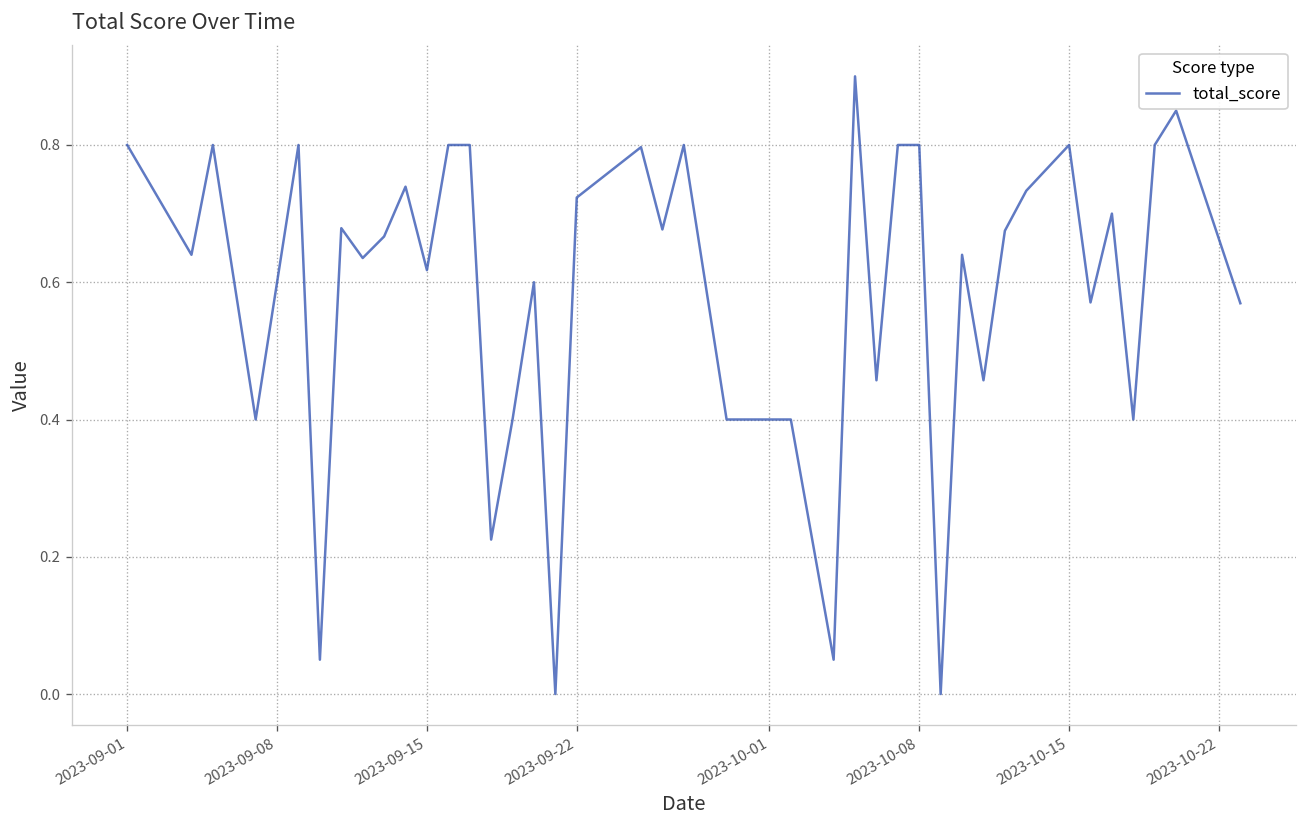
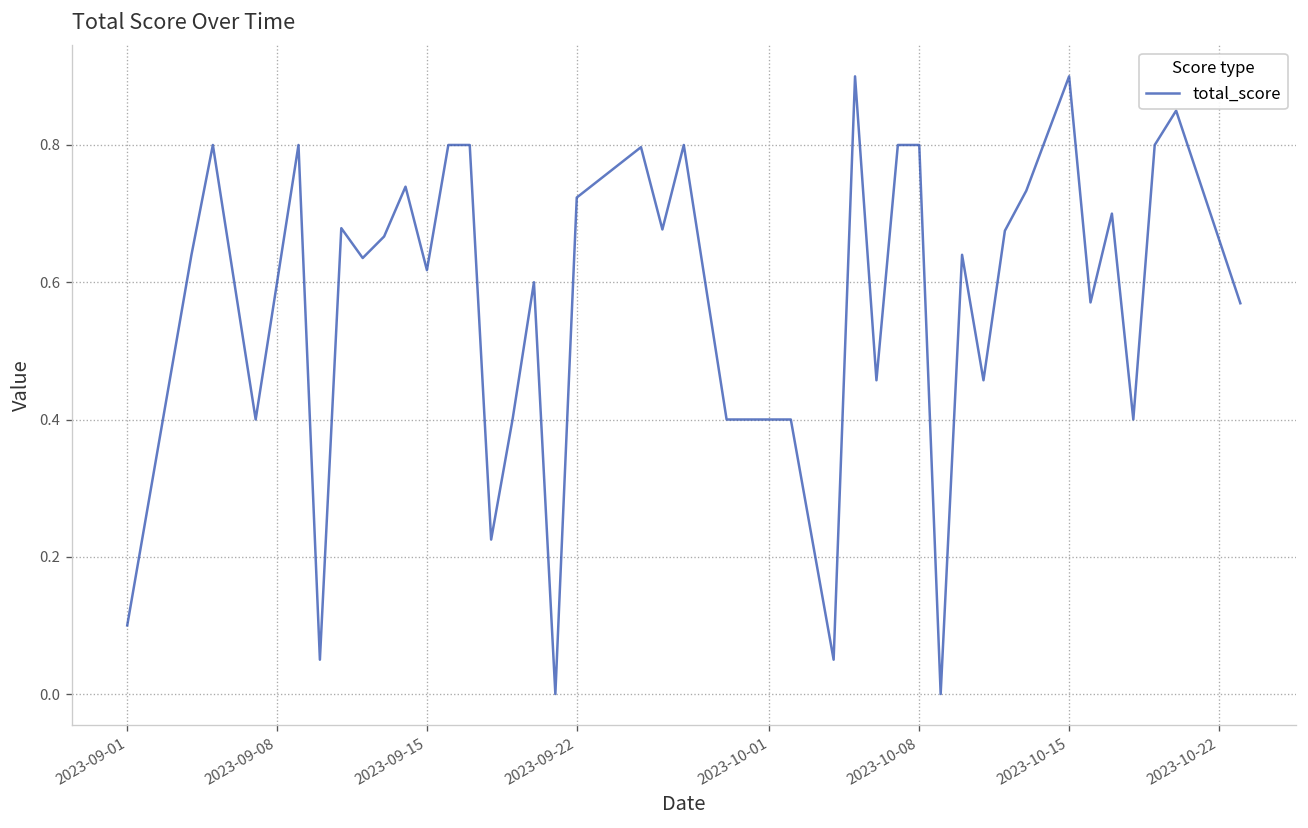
2023-09-01: 0.8 -> 0.1
2023-10-15: 0.8 -> 0.9
